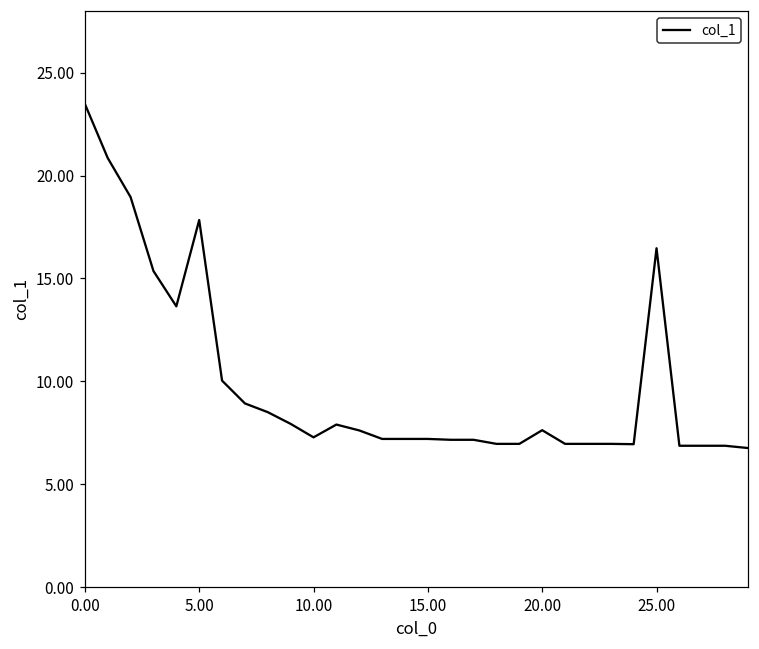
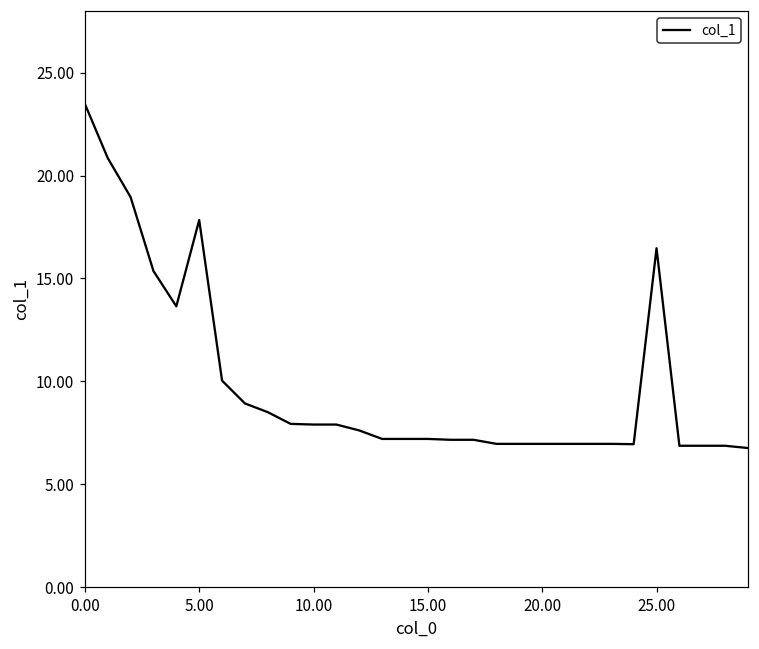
10.00: 7.3 -> 7.9
20.00: 7.6 -> 7.0
